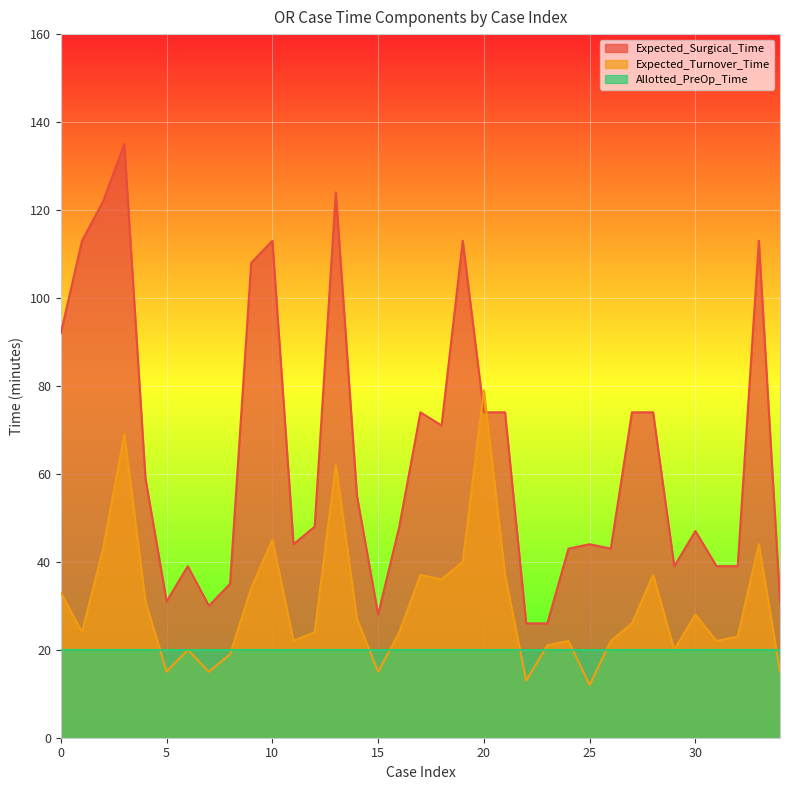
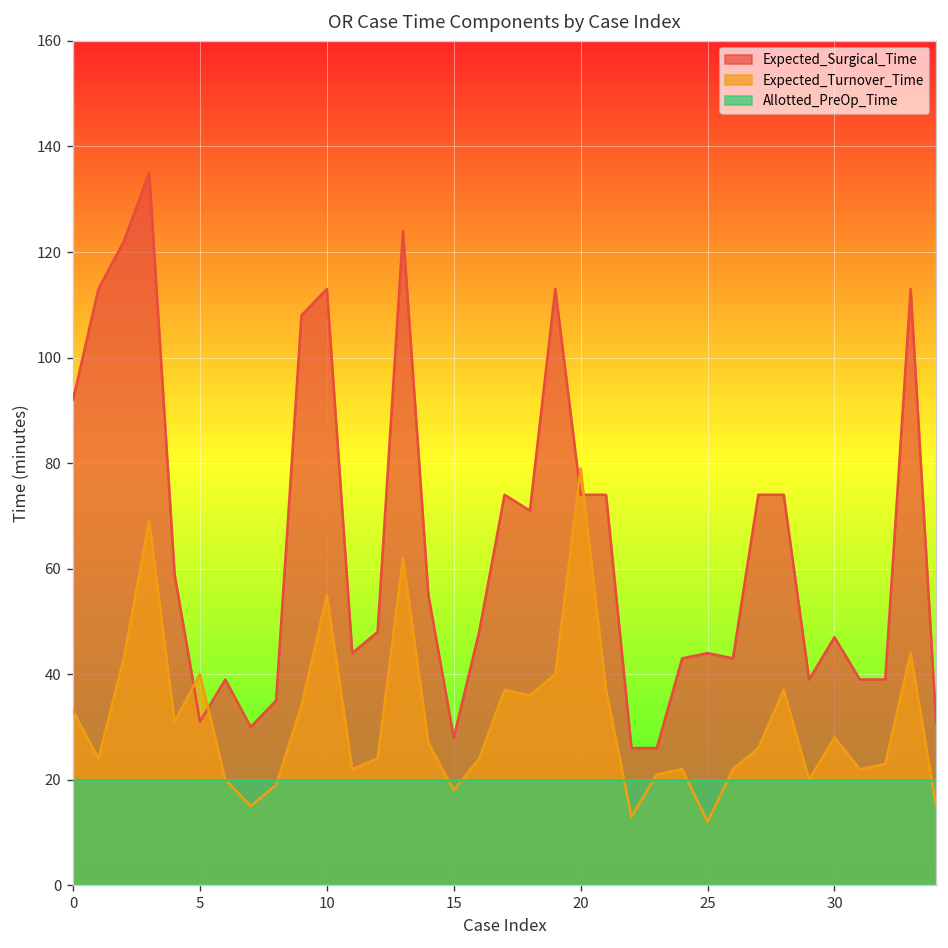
Expected_Turnover_Time, 5: 15 -> 40
Expected_Turnover_Time, 10: 45 -> 55
Expected_Turnover_Time, 15: 15 -> 18
